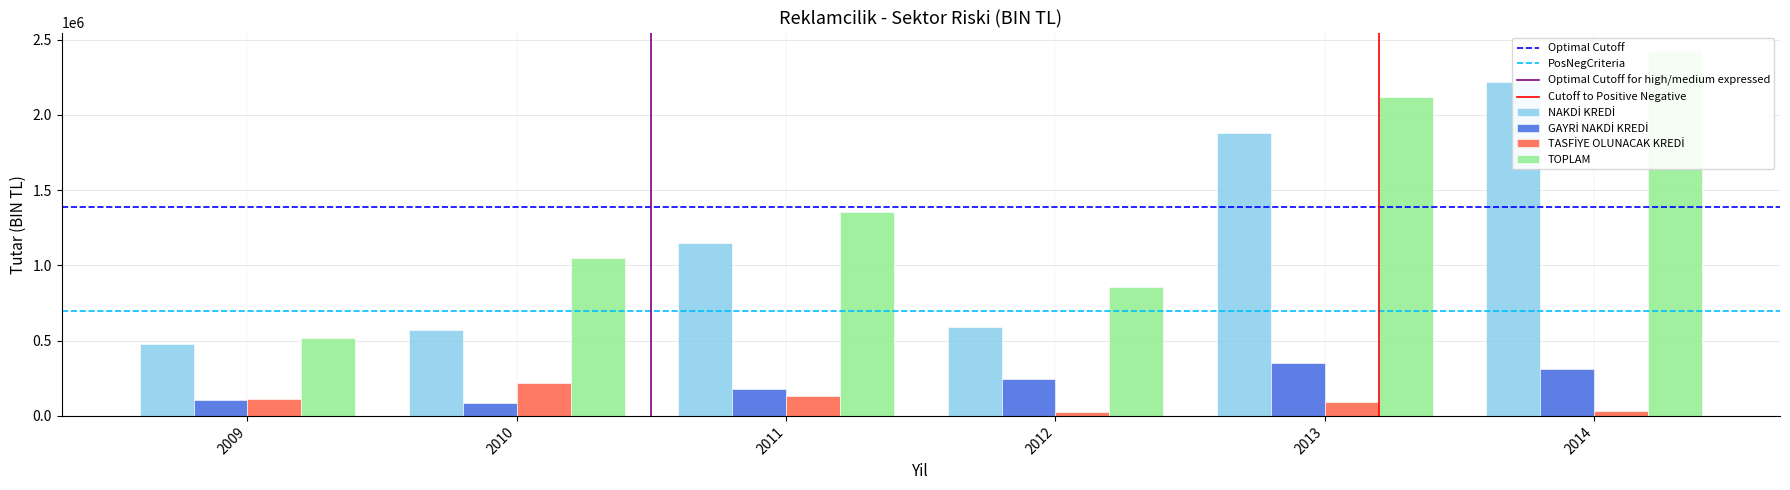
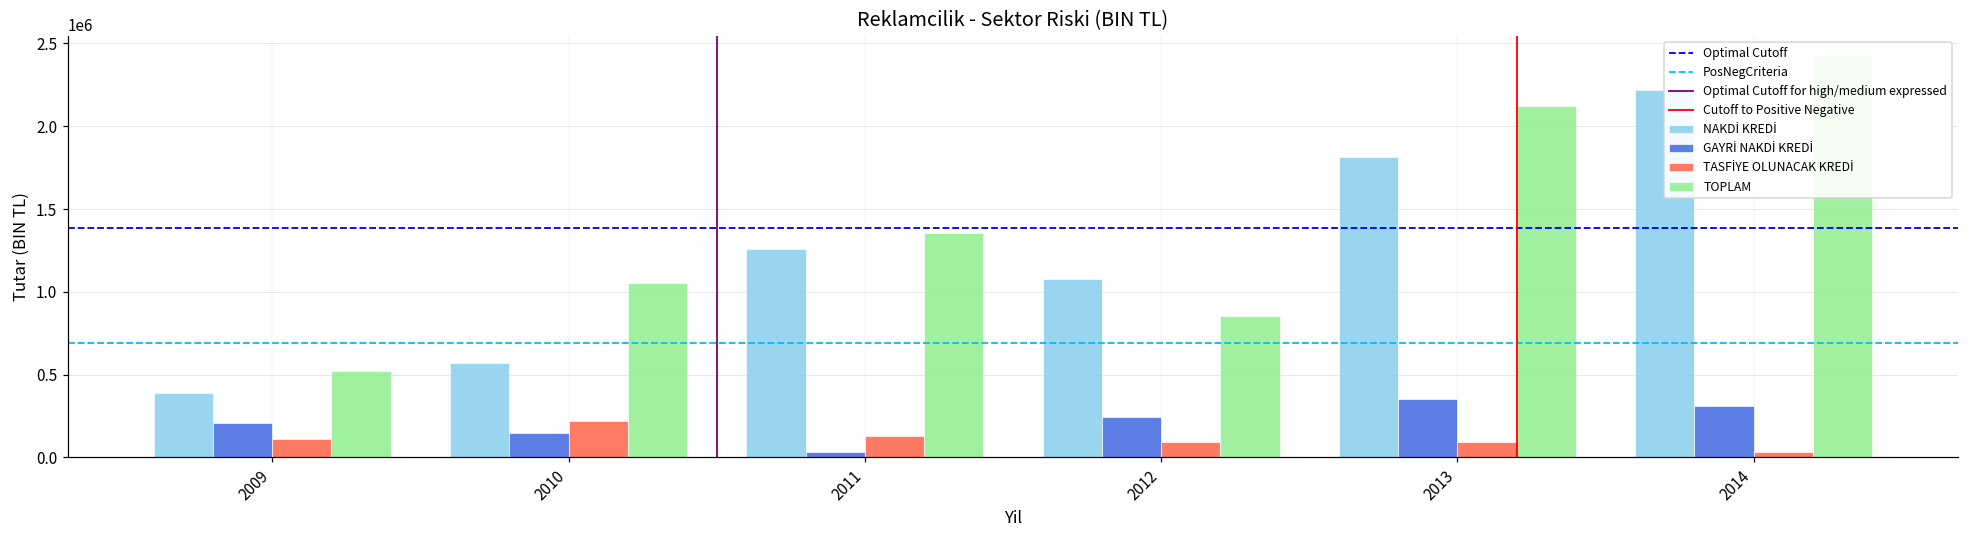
NAKDİ KREDİ, 2009: 480000 -> 390000
GAYRİ NAKDİ KREDİ, 2009: 110000 -> 210000
GAYRİ NAKDİ KREDİ, 2010: 80000 -> 150000
NAKDİ KREDİ, 2011: 1150000 -> 1260000
GAYRİ NAKDİ KREDİ, 2011: 180000 -> 30000
NAKDİ KREDİ, 2012: 590000 -> 1080000
TASFİYE OLUNACAK KREDİ, 2012: 30000 -> 90000
NAKDİ KREDİ, 2013: 1880000 -> 1810000
